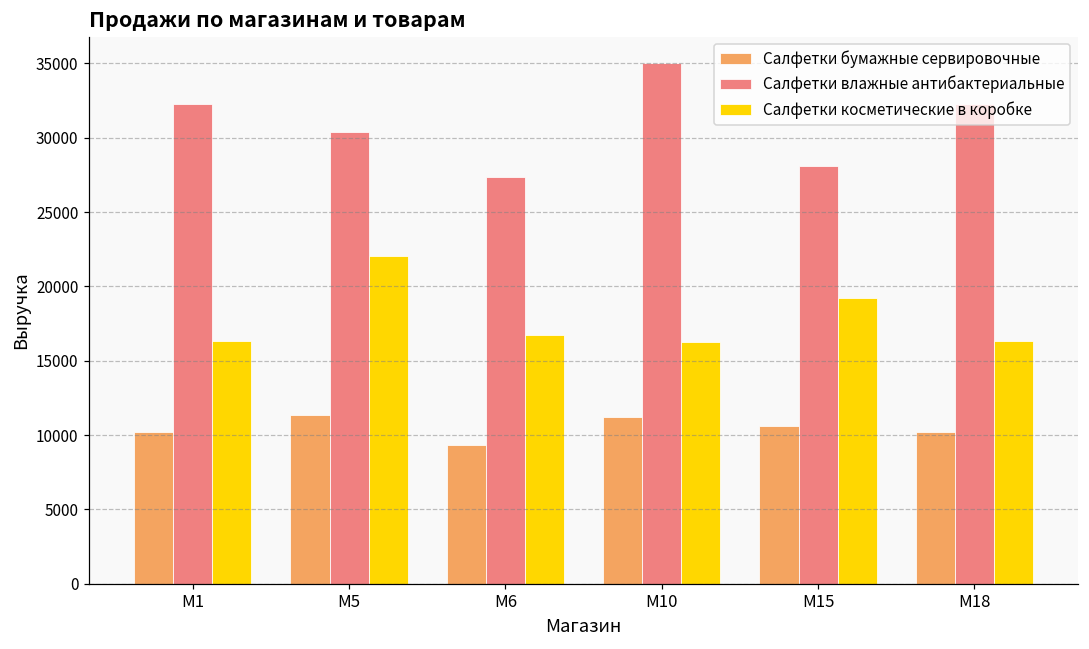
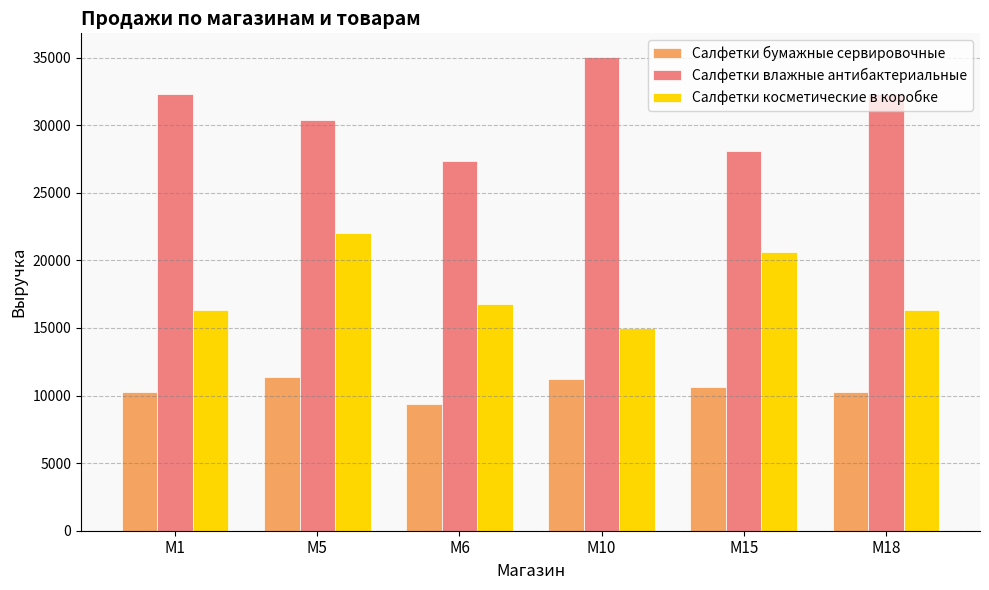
Салфетки косметические в коробке, M10: 16200 -> 15000
Салфетки косметические в коробке, M15: 19200 -> 20600
